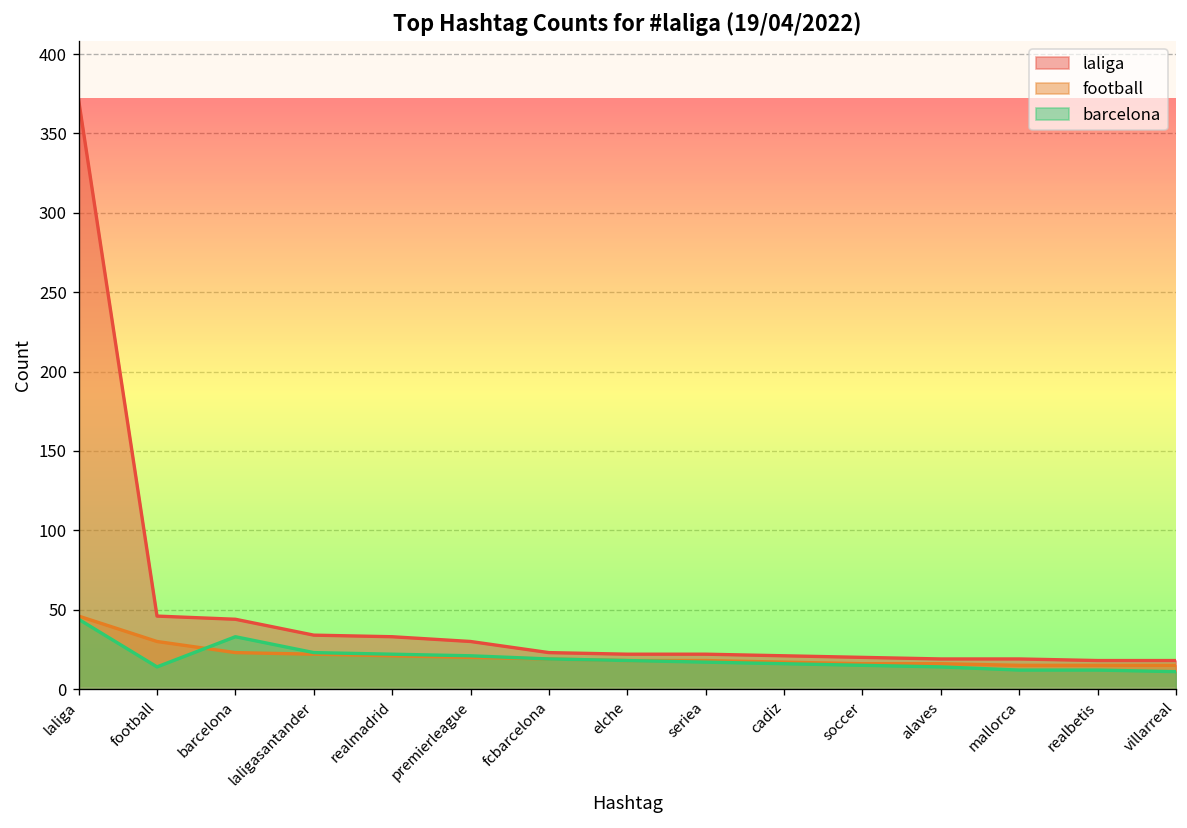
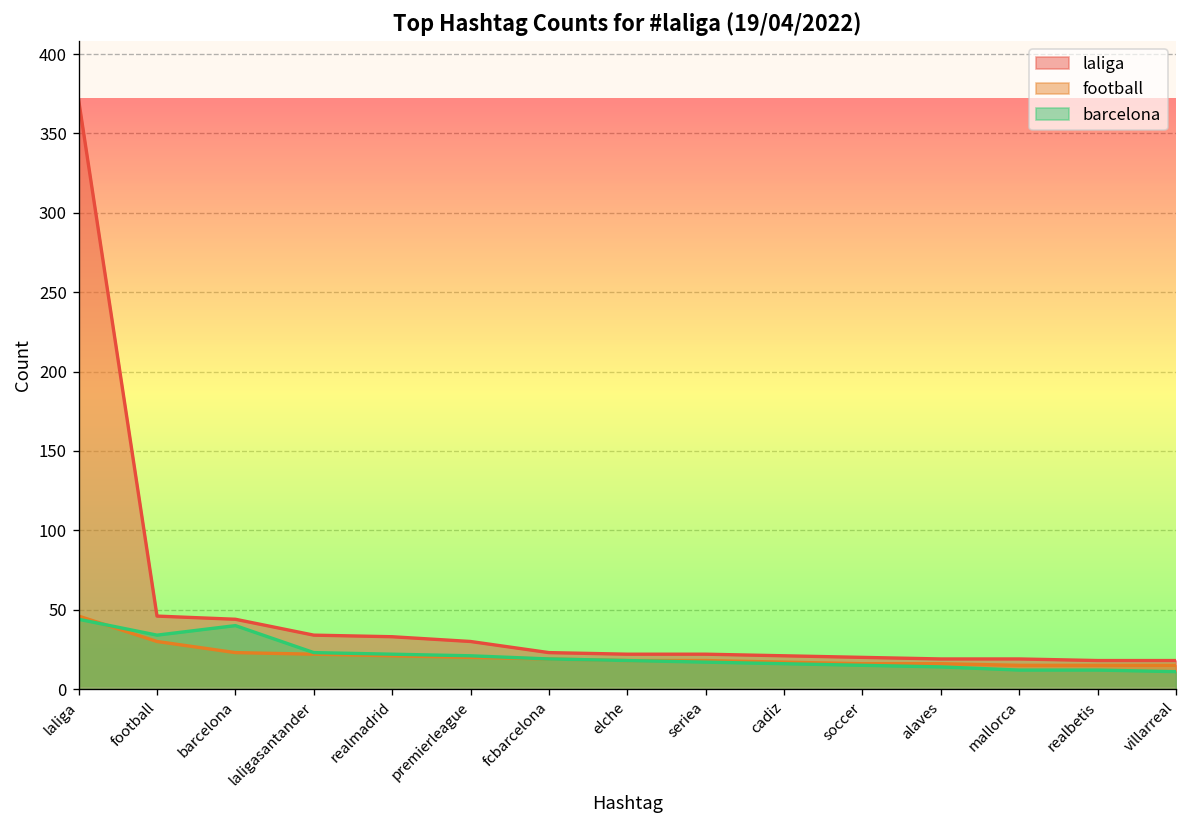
barcelona, football: 14 -> 34
barcelona, barcelona: 33 -> 40
